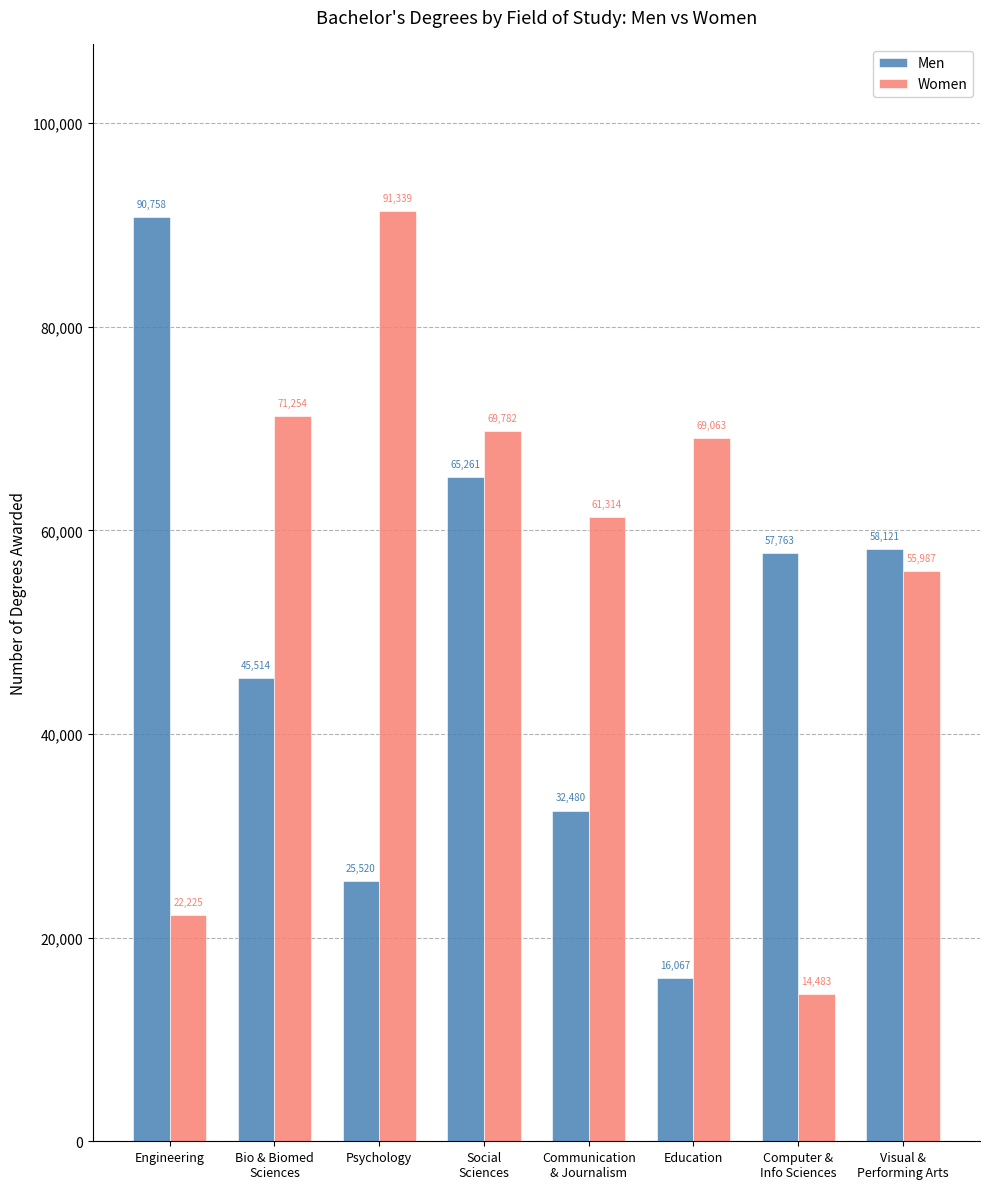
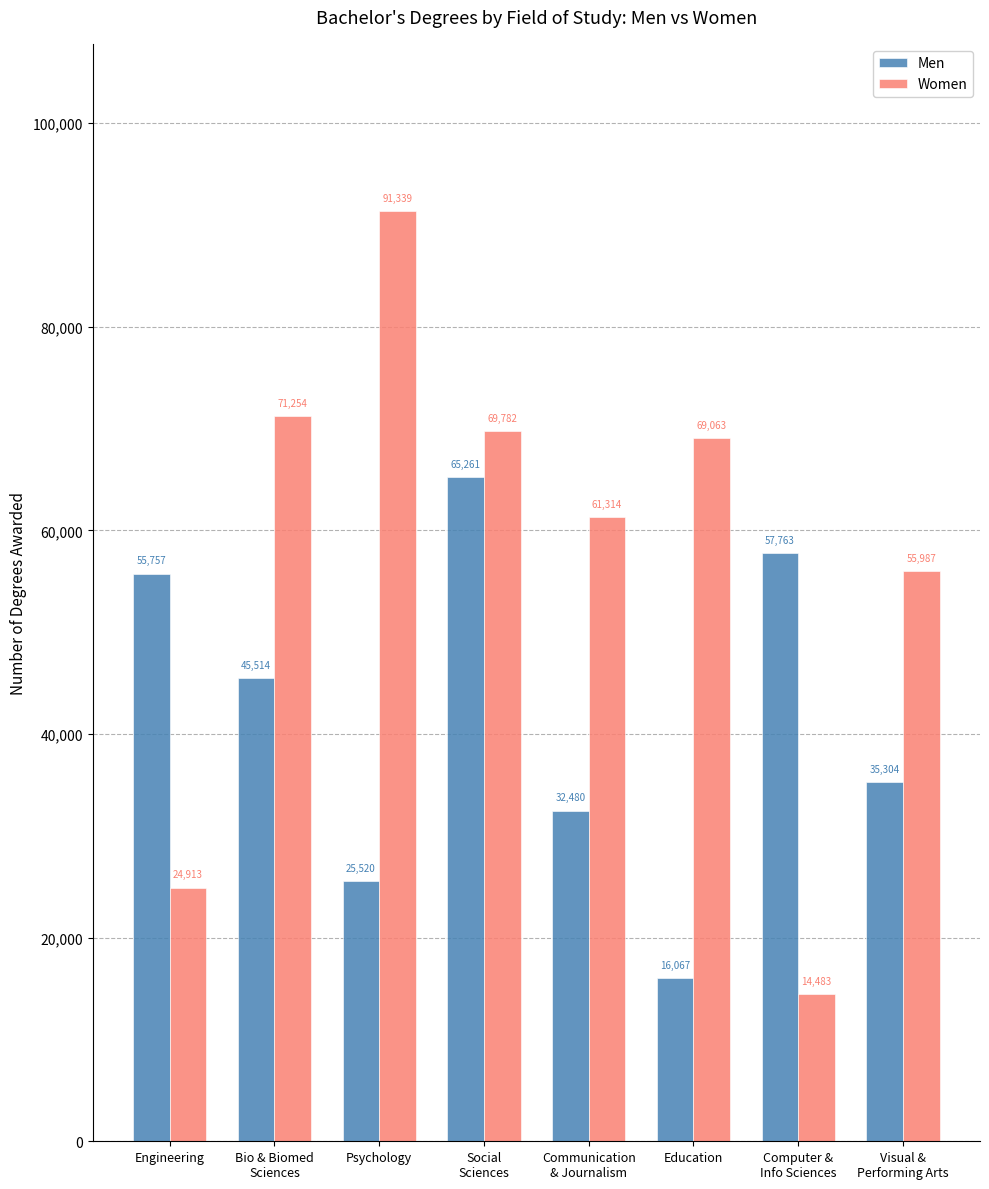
Men, Engineering: 90,758 -> 55,757
Women, Engineering: 22,225 -> 24,913
Men, Visual & Performing Arts: 58,121 -> 35,304
